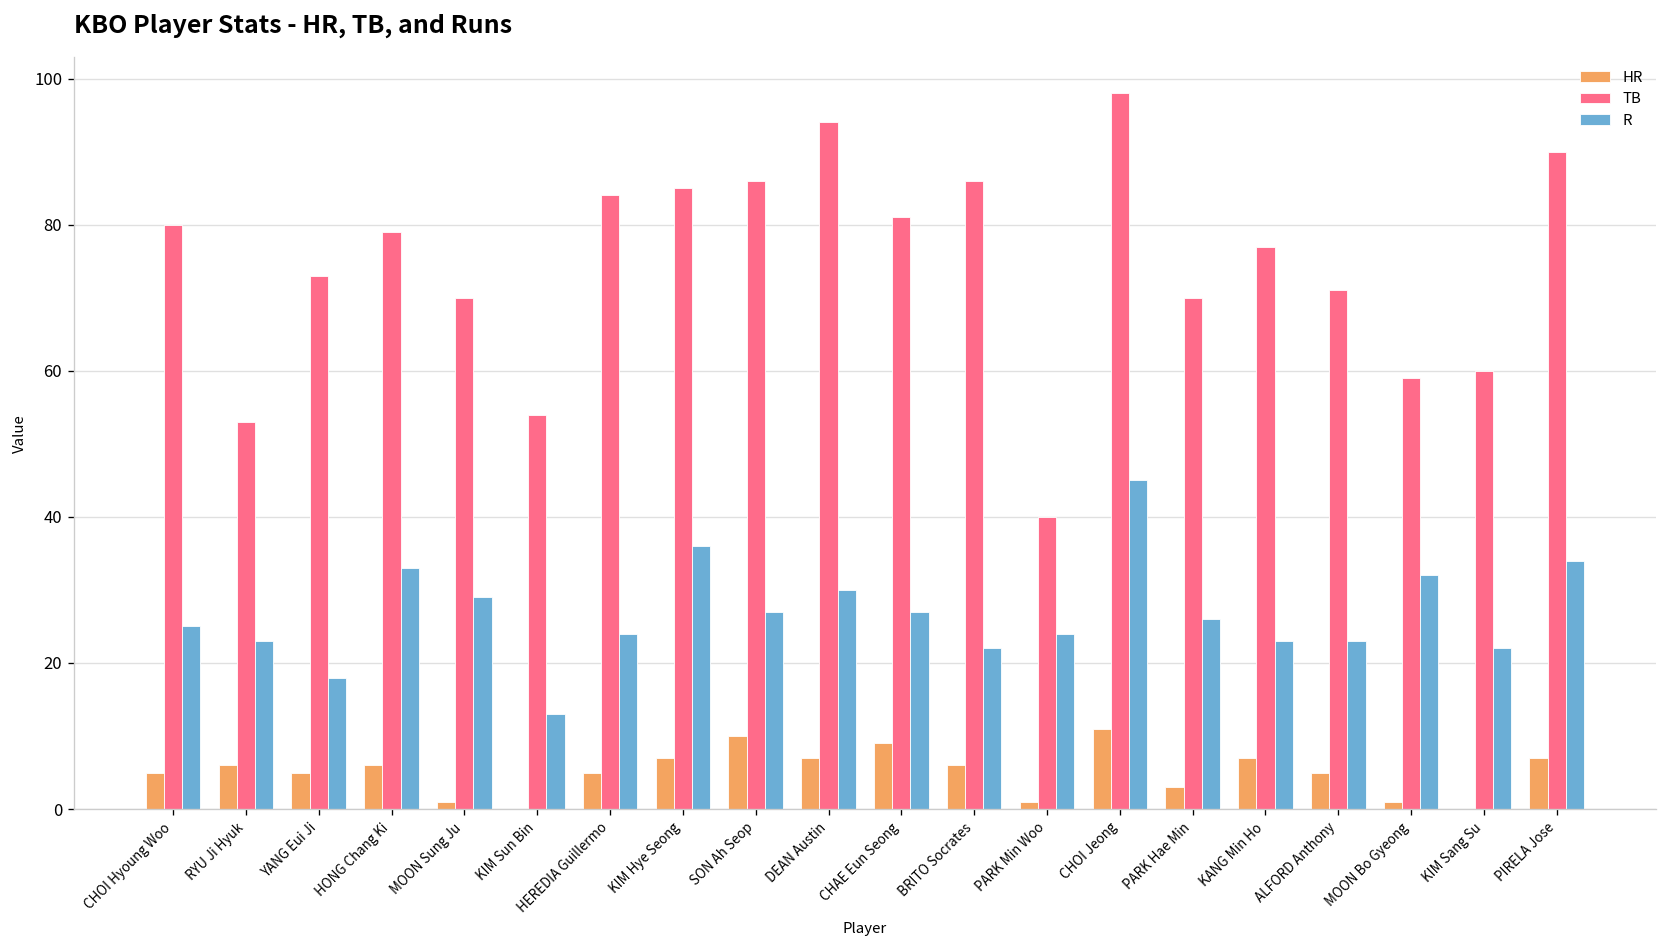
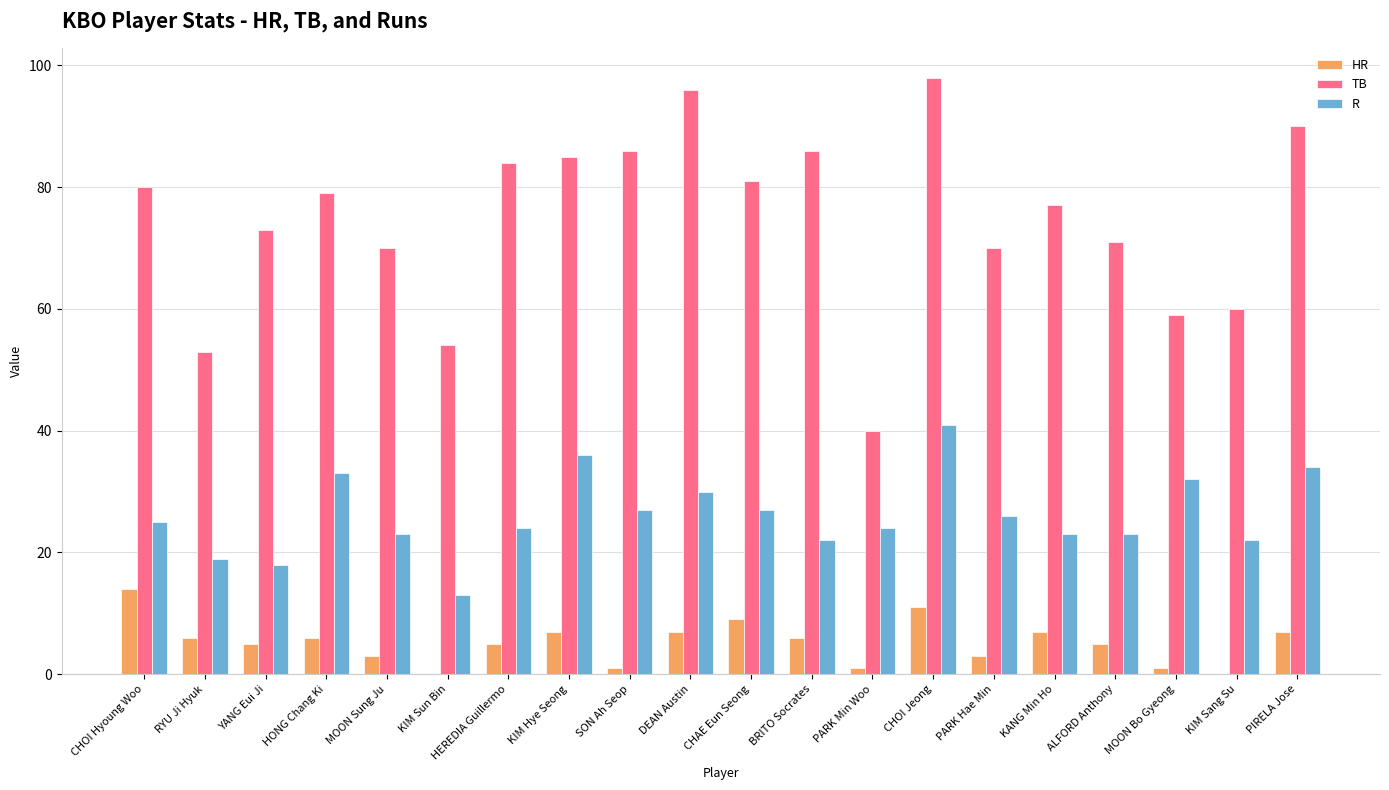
HR, CHOI Hyoung Woo: 5 -> 14
R, RYU Ji Hyuk: 23 -> 19
HR, MOON Sung Ju: 1 -> 3
R, MOON Sung Ju: 29 -> 23
HR, SON Ah Seop: 10 -> 1
TB, DEAN Austin: 94 -> 96
R, CHOI Jeong: 45 -> 41
